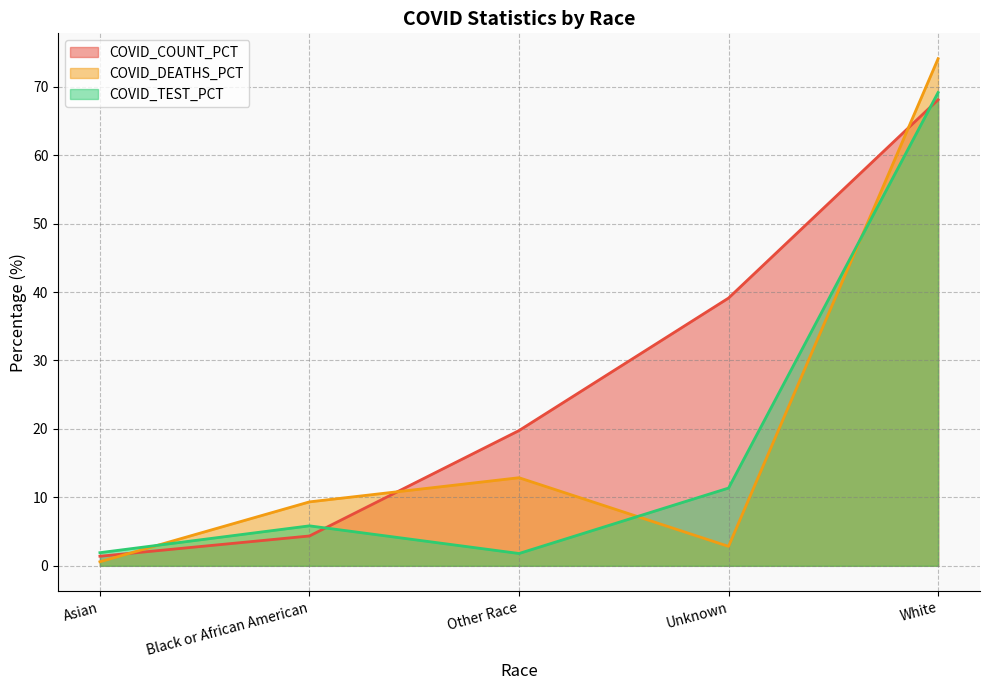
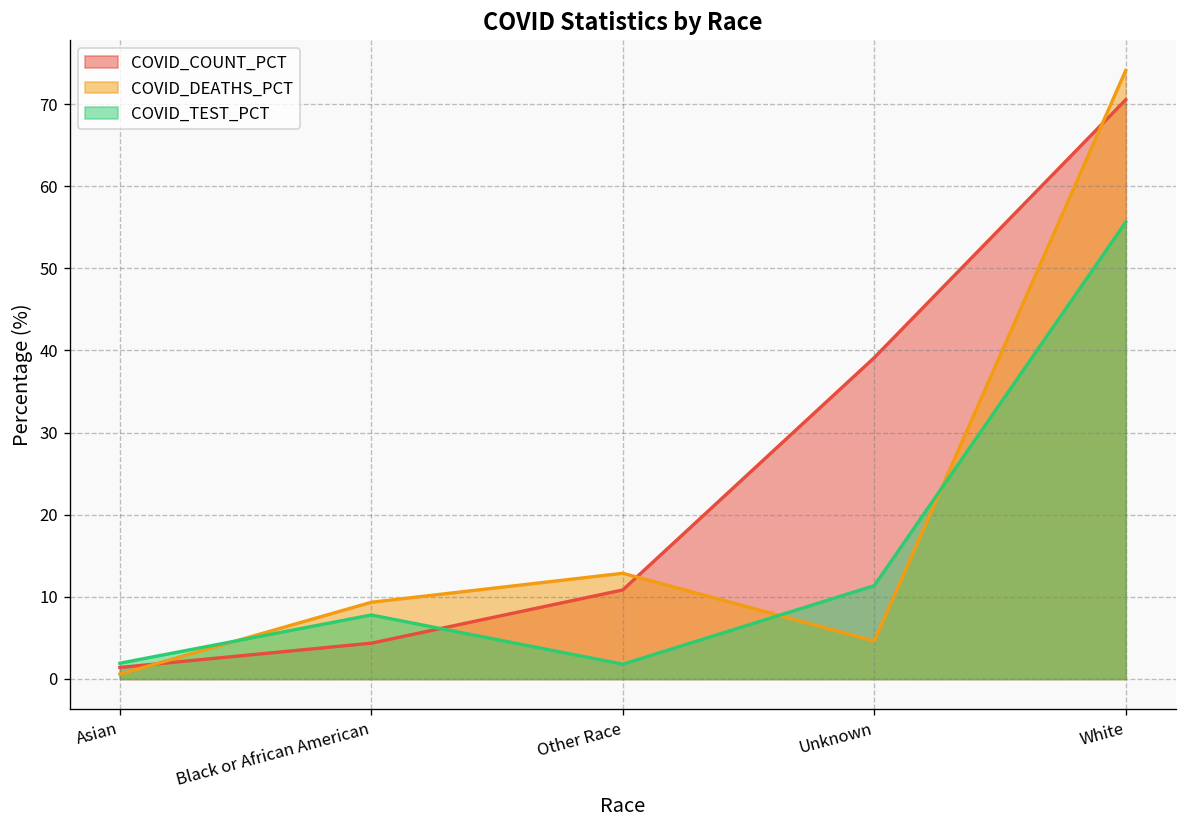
COVID_TEST_PCT, Black or African American: 6 -> 8
COVID_COUNT_PCT, Other Race: 20 -> 11
COVID_DEATHS_PCT, Unknown: 3 -> 5
COVID_COUNT_PCT, White: 68 -> 71
COVID_TEST_PCT, White: 69 -> 56
